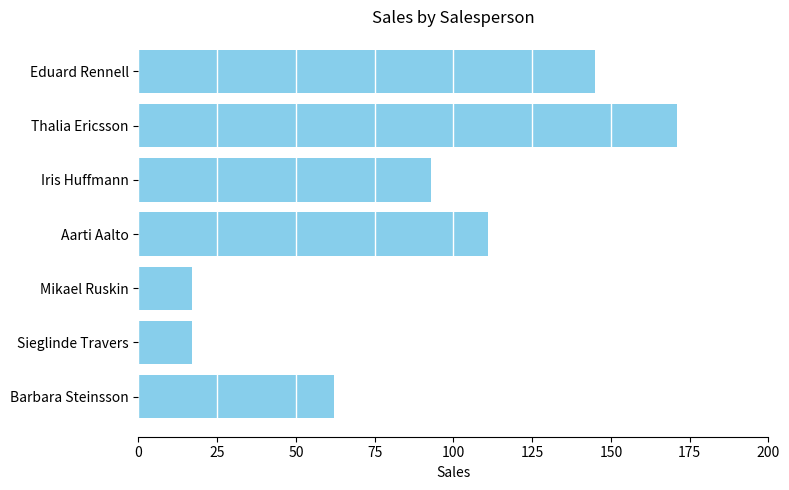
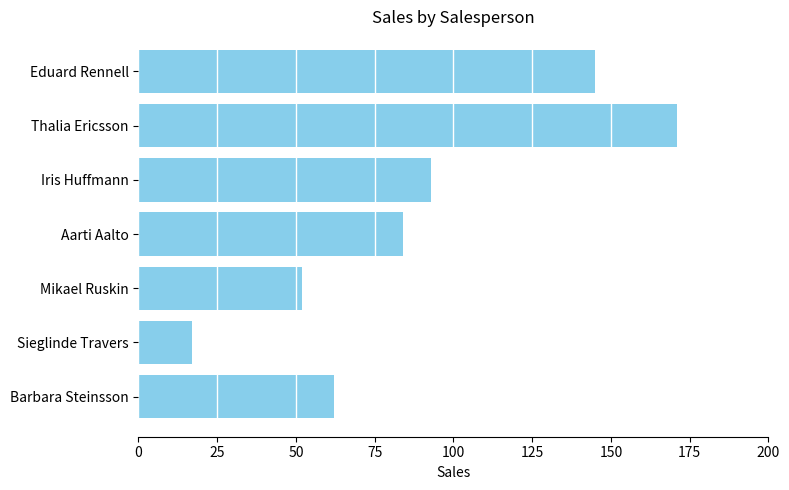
Aarti Aalto: 111 -> 84
Mikael Ruskin: 17 -> 52
